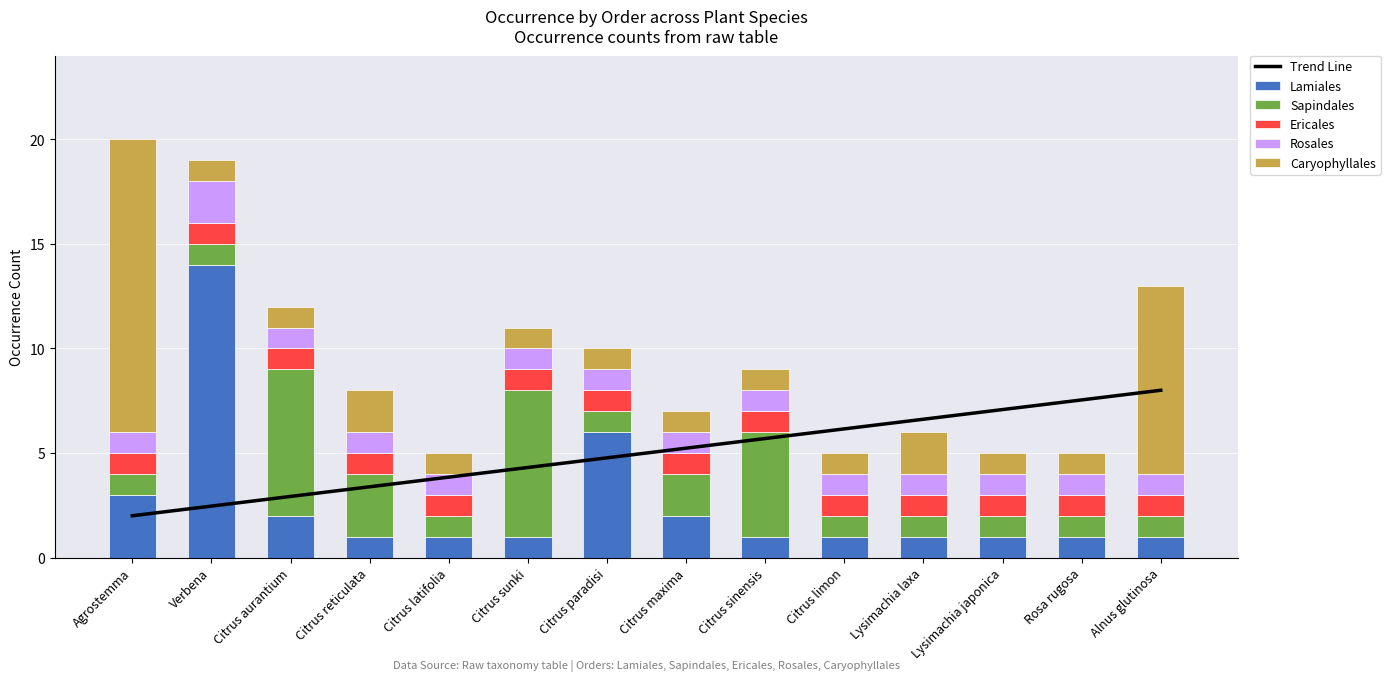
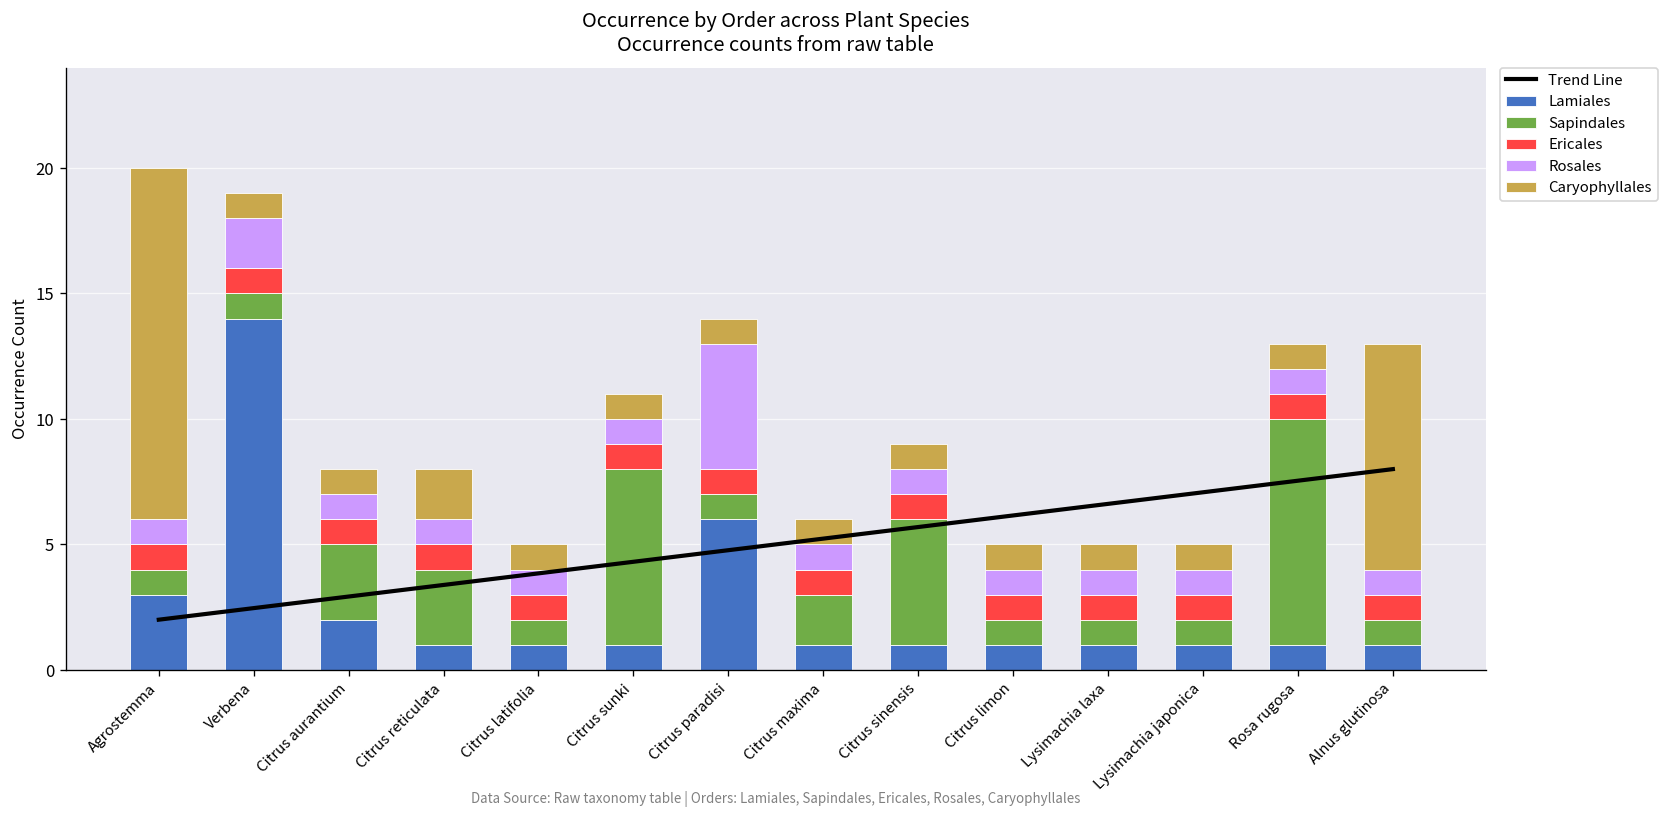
Sapindales, Citrus aurantium: 7 -> 3
Rosales, Citrus paradisi: 1 -> 5
Lamiales, Citrus maxima: 2 -> 1
Caryophyllales, Lysimachia laxa: 2 -> 1
Sapindales, Rosa rugosa: 1 -> 9
